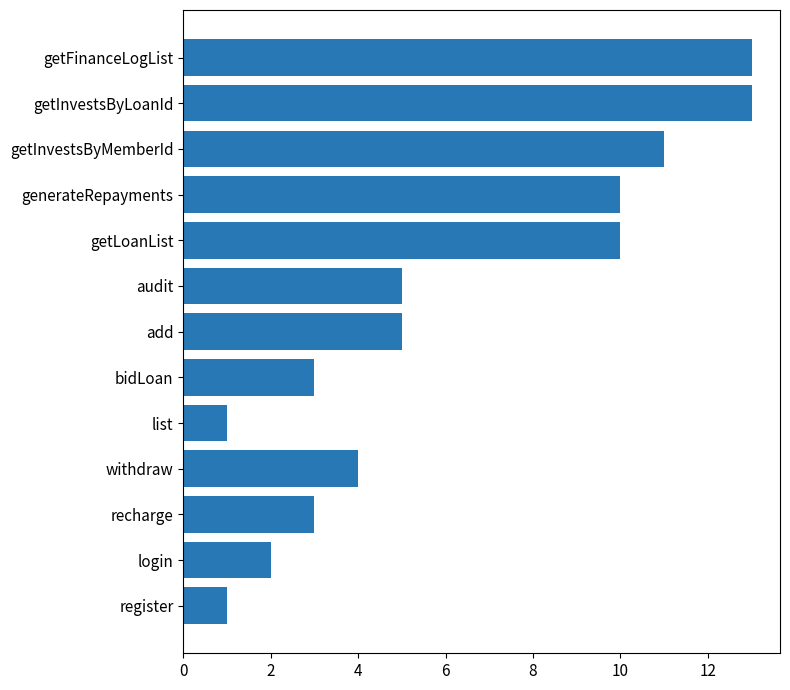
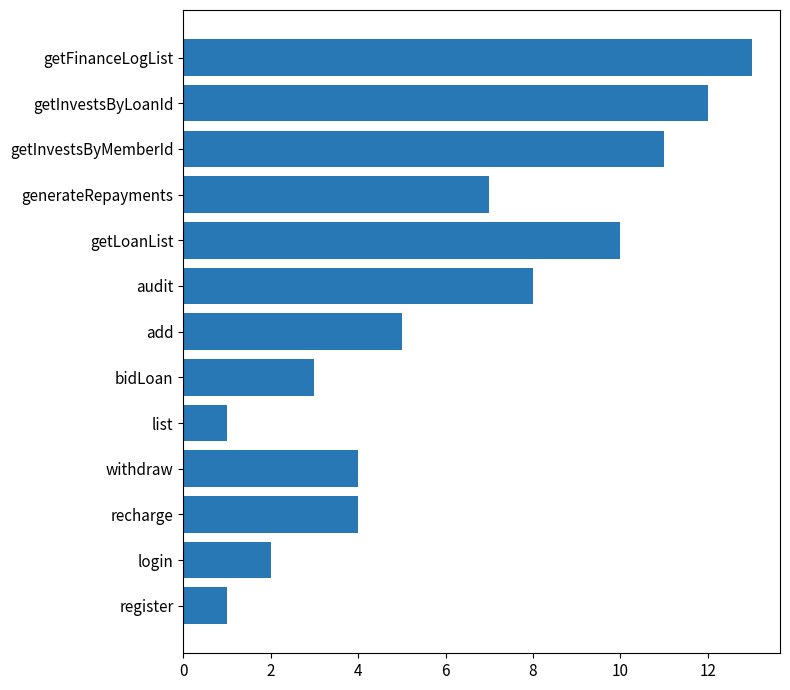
getInvestsByLoanId: 13 -> 12
generateRepayments: 10 -> 7
audit: 5 -> 8
recharge: 3 -> 4
